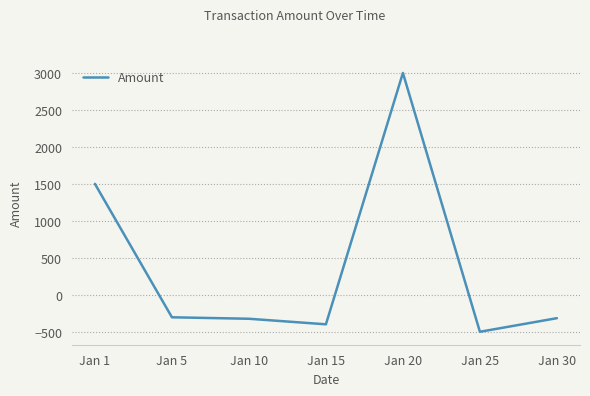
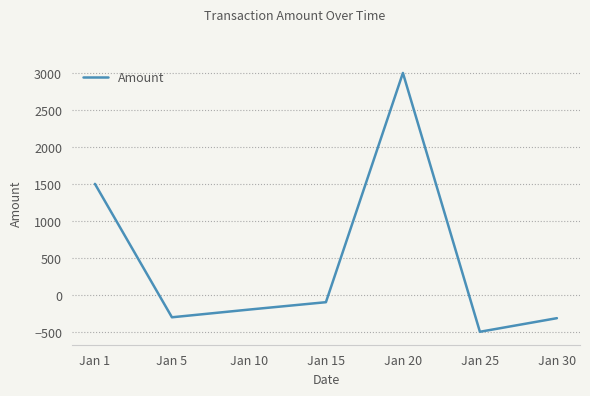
Jan 10: -300 -> -200
Jan 15: -400 -> -100
